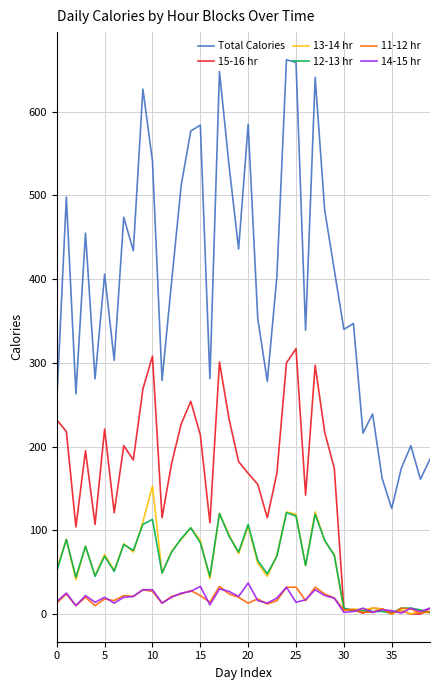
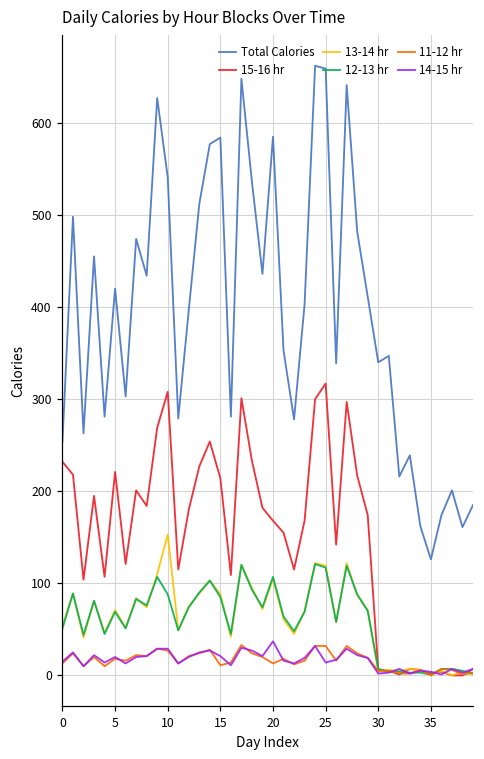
Total Calories, 5: 410 -> 420
12-13 hr, 10: 110 -> 90
11-12 hr, 15: 20 -> 10
14-15 hr, 15: 30 -> 20
